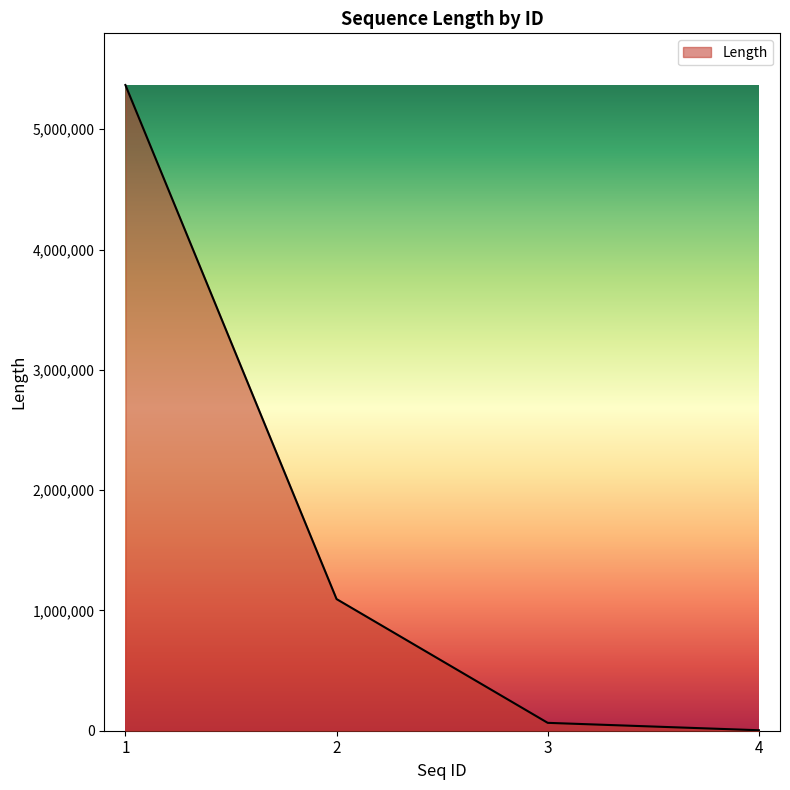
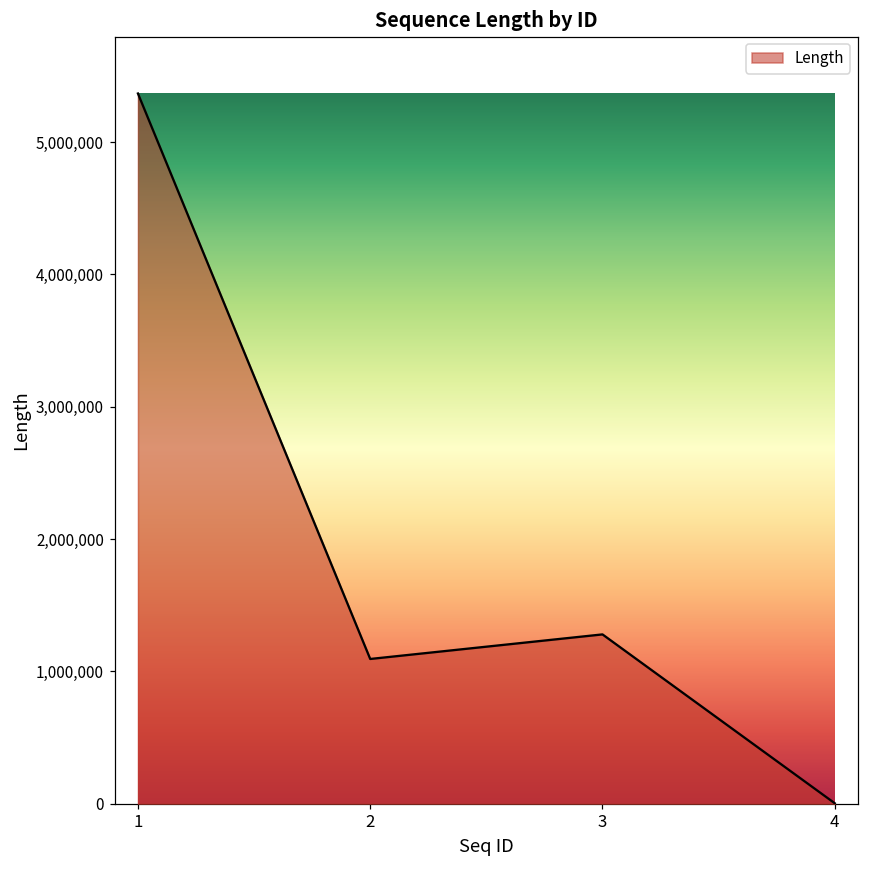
3: 70,000 -> 1,280,000
